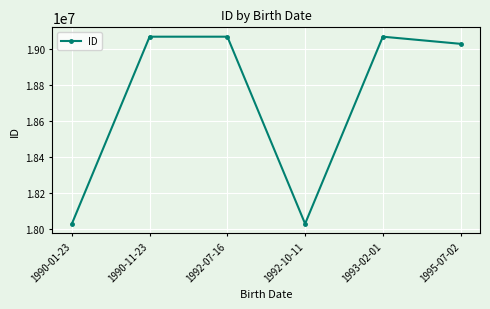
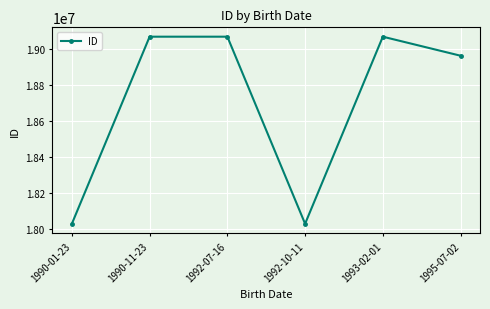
1995-07-02: 19030000 -> 18960000
